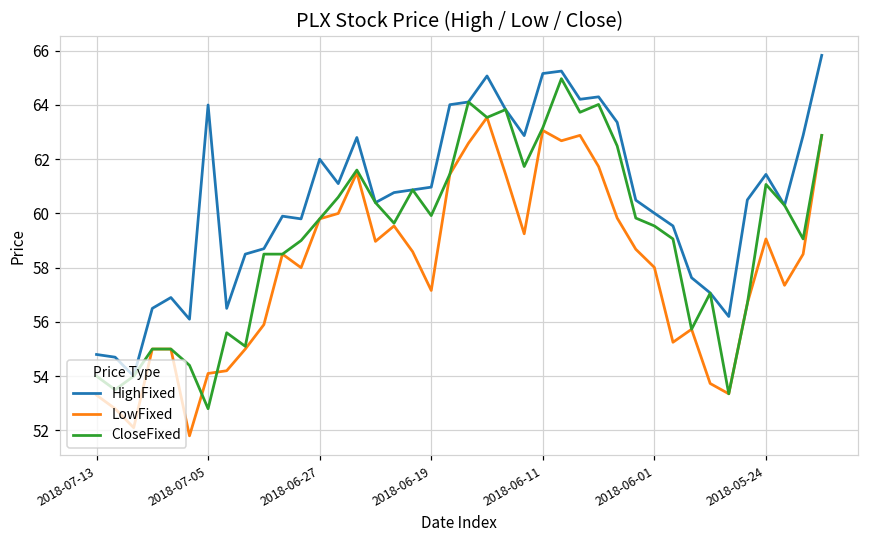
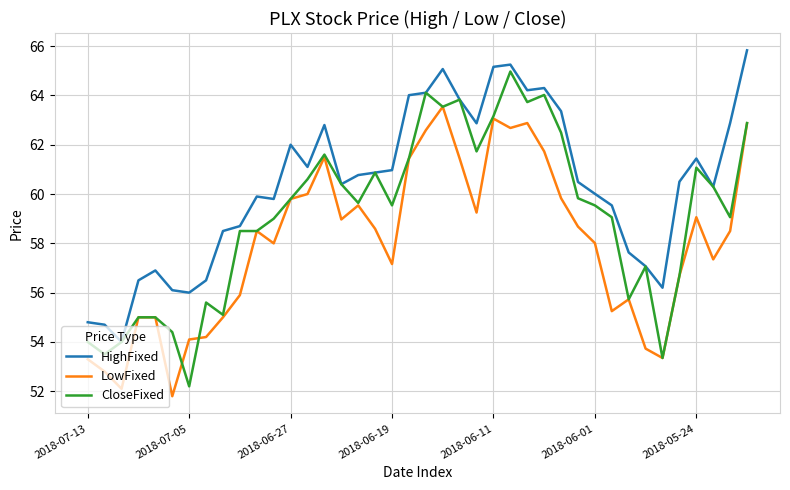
HighFixed, 2018-07-05: 64 -> 56
CloseFixed, 2018-07-05: 52.8 -> 52.2
CloseFixed, 2018-06-19: 59.9 -> 59.5
